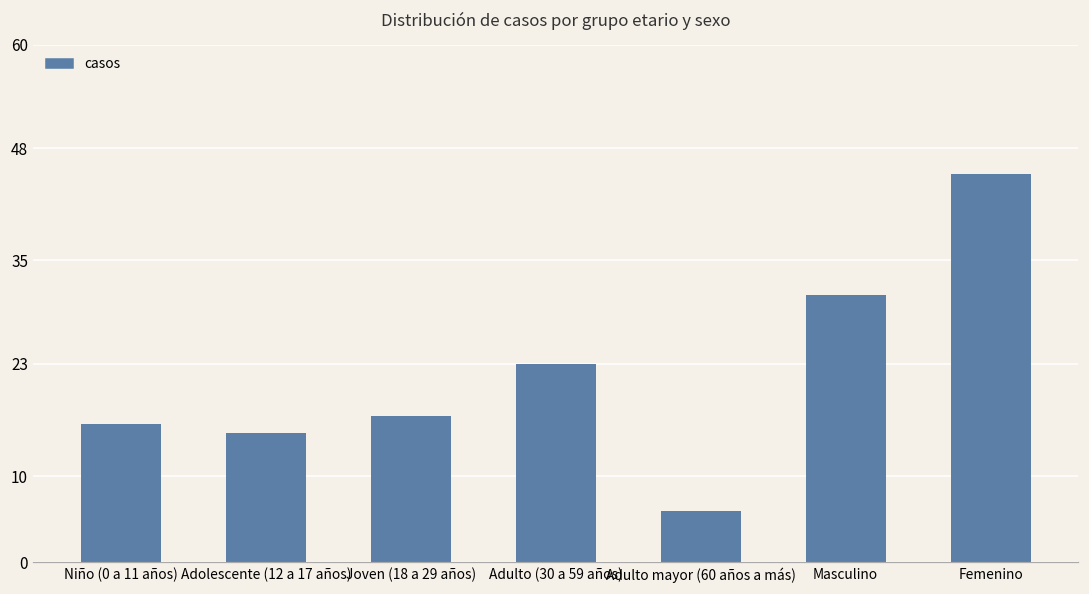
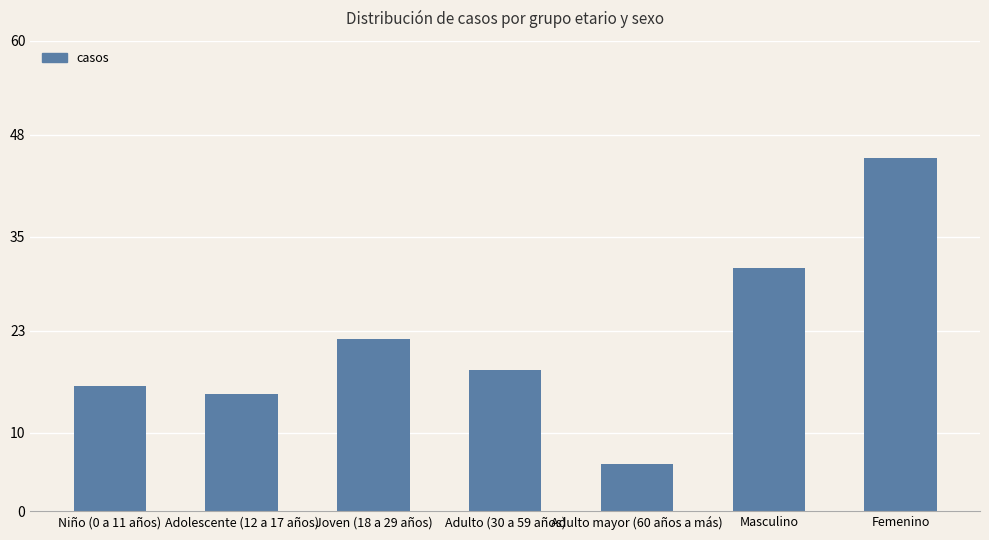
Joven (18 a 29 años): 17 -> 22
Adulto (30 a 59 años): 23 -> 18
